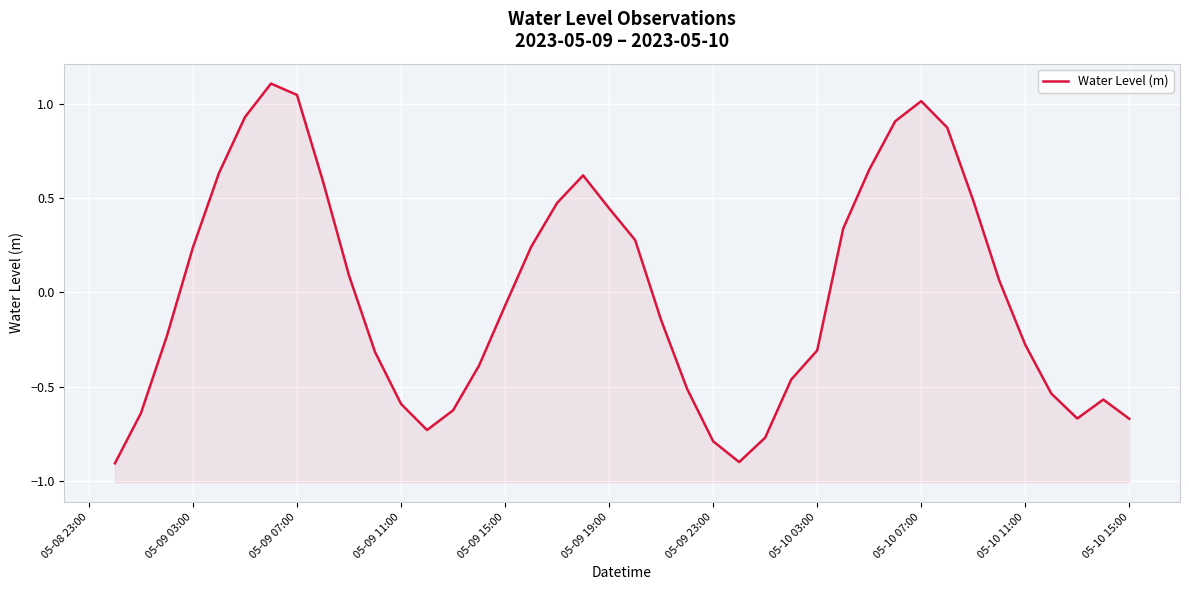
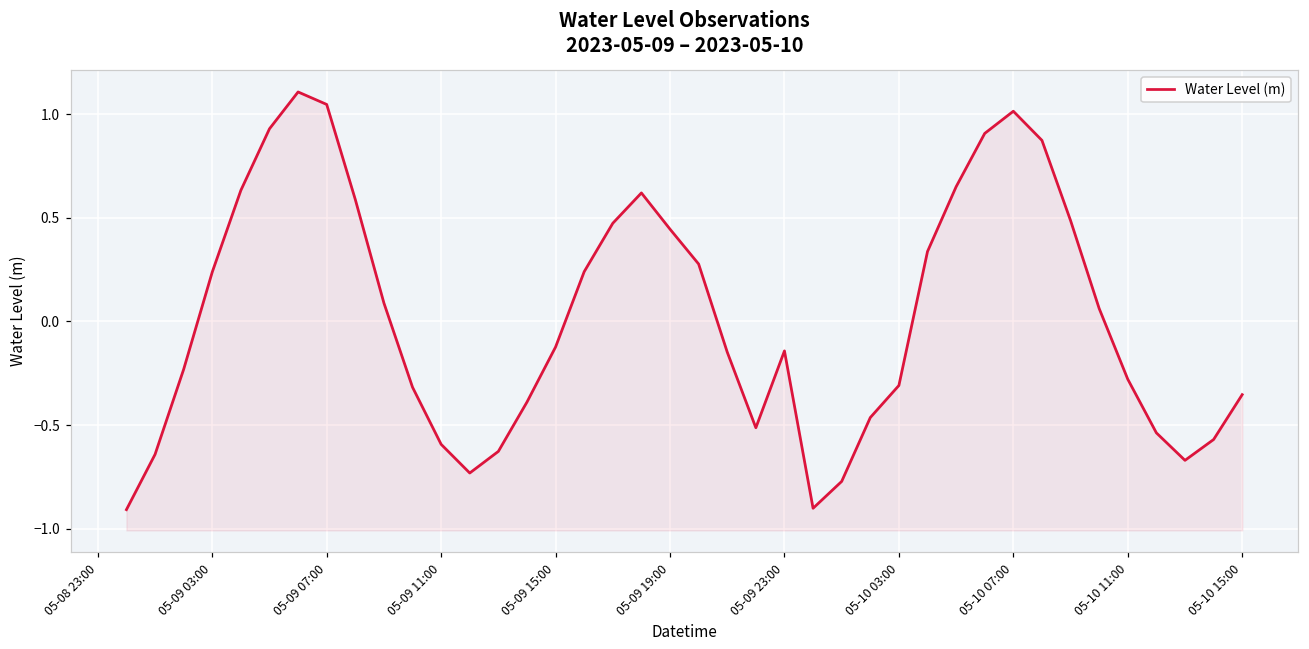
05-09 15:00: -0.07 -> -0.12
05-09 23:00: -0.79 -> -0.14
05-10 15:00: -0.67 -> -0.35
